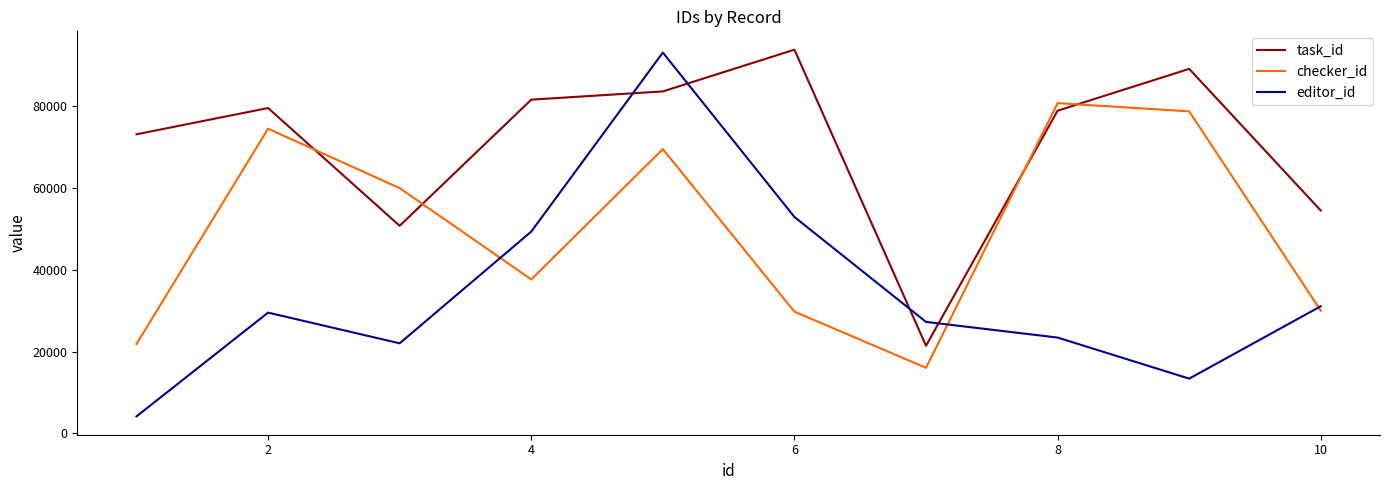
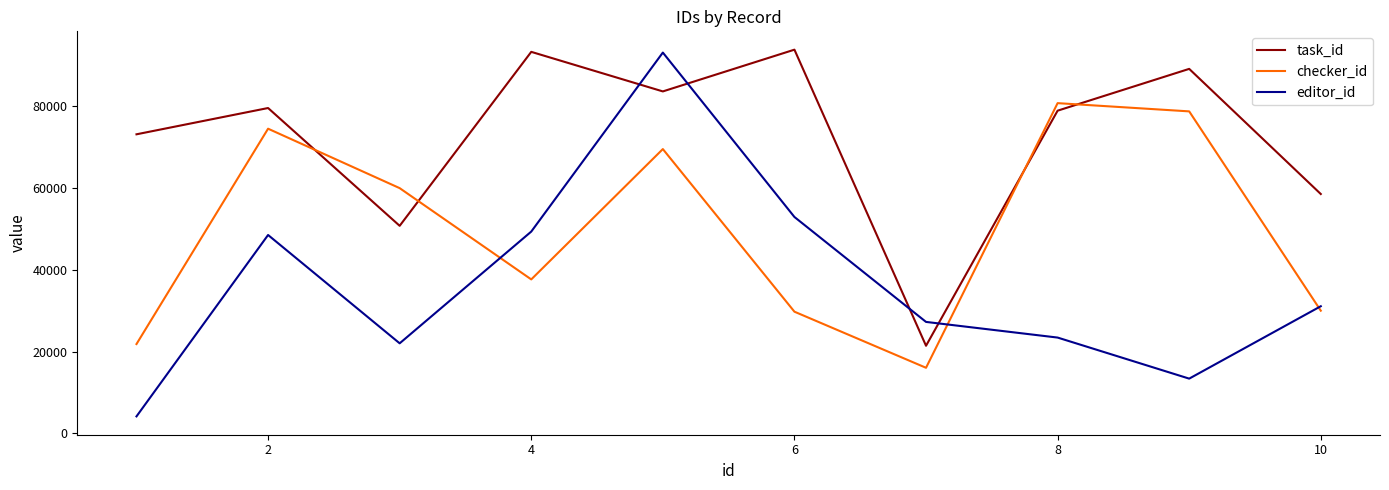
editor_id, 2: 30000 -> 49000
task_id, 4: 82000 -> 93000
task_id, 10: 55000 -> 59000
